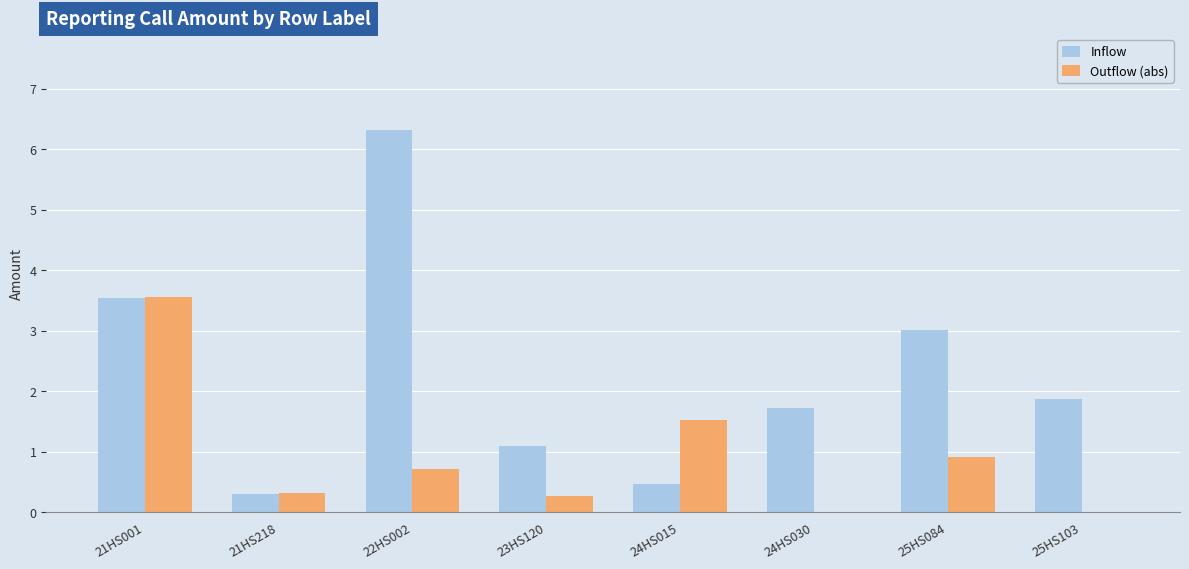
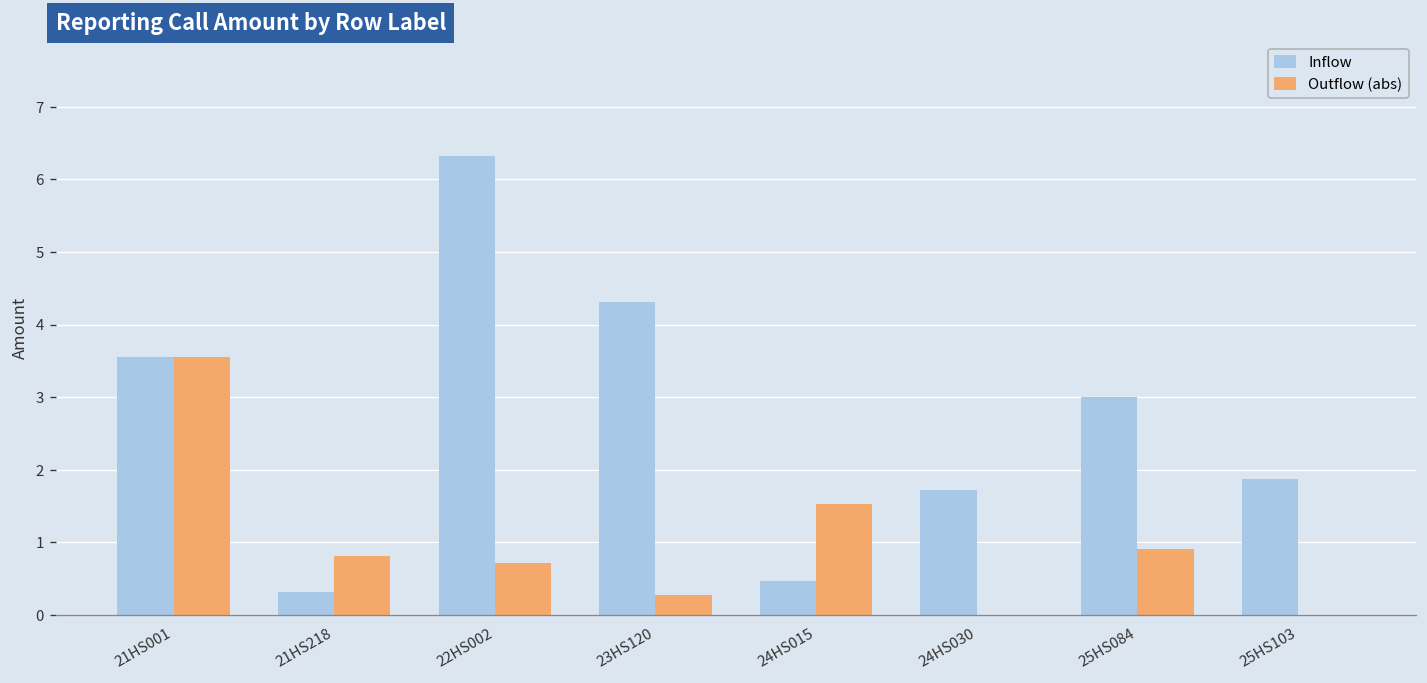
Outflow (abs), 21HS218: 300000 -> 800000
Inflow, 23HS120: 1100000 -> 4300000
